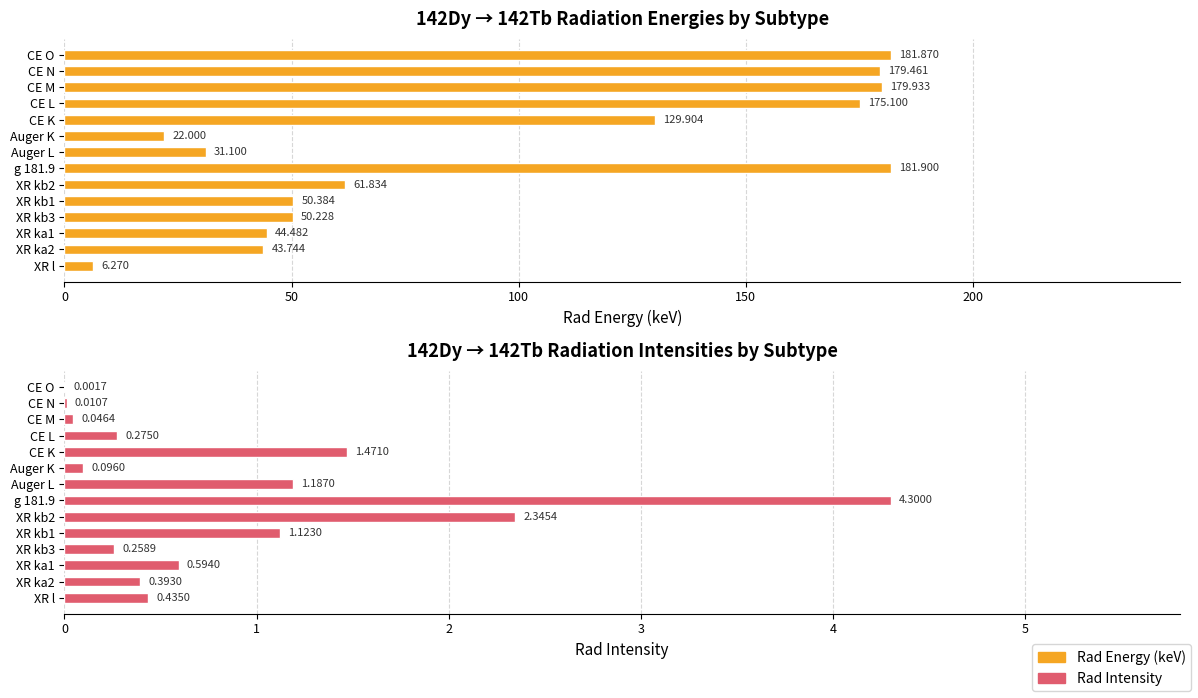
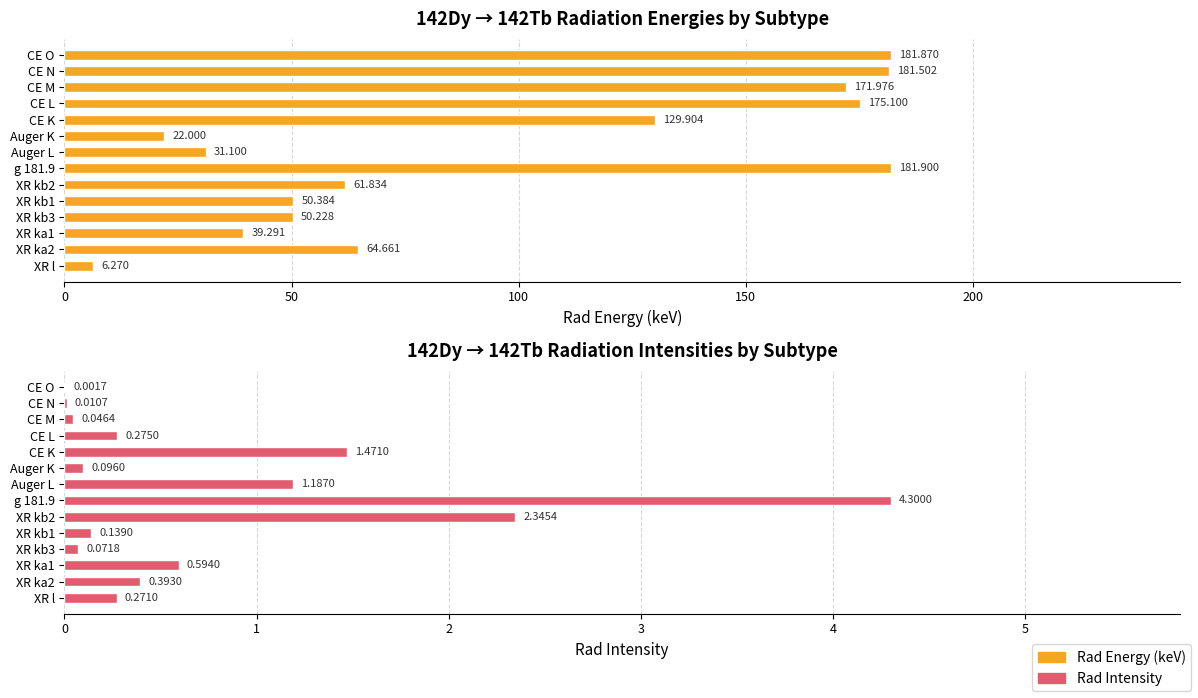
142Dy → 142Tb Radiation Energies by Subtype, CE N: 179.461 -> 181.502
142Dy → 142Tb Radiation Energies by Subtype, CE M: 179.933 -> 171.976
142Dy → 142Tb Radiation Energies by Subtype, XR ka1: 44.482 -> 39.291
142Dy → 142Tb Radiation Energies by Subtype, XR ka2: 43.744 -> 64.661
142Dy → 142Tb Radiation Intensities by Subtype, XR kb1: 1.1230 -> 0.1390
142Dy → 142Tb Radiation Intensities by Subtype, XR kb3: 0.2589 -> 0.0718
142Dy → 142Tb Radiation Intensities by Subtype, XR l: 0.4350 -> 0.2710
